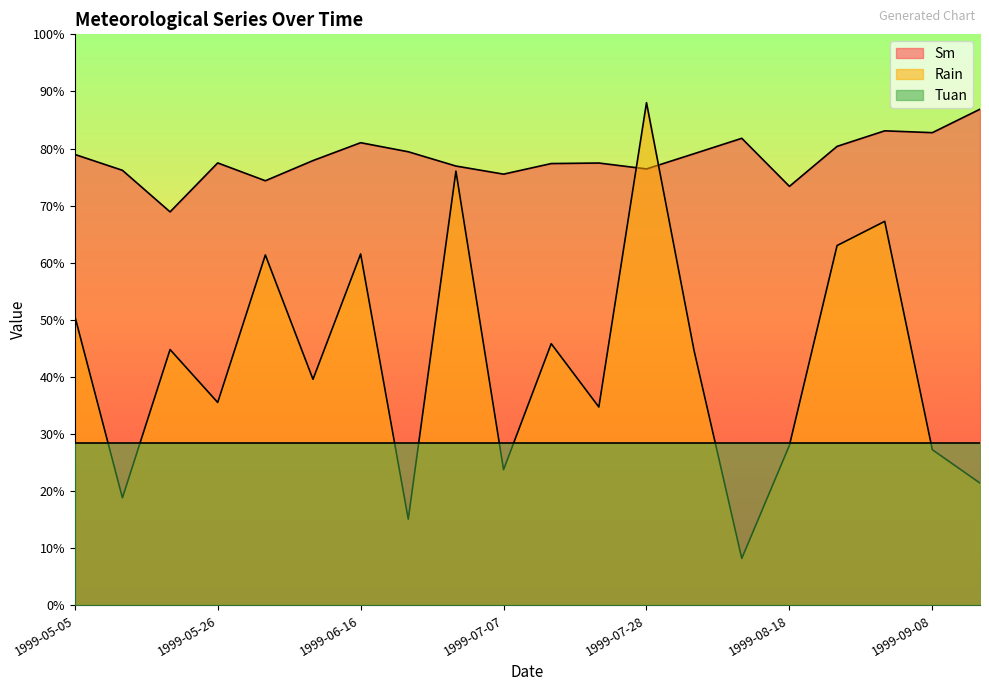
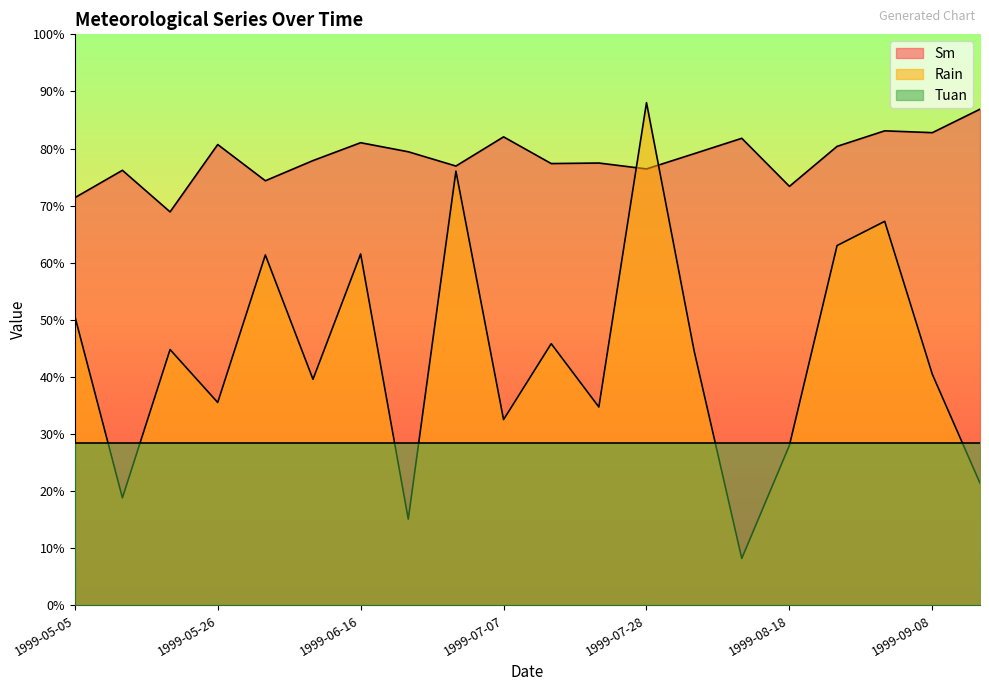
Sm, 1999-05-05: 79% -> 71%
Sm, 1999-05-26: 77% -> 81%
Sm, 1999-07-07: 76% -> 82%
Rain, 1999-07-07: 24% -> 33%
Rain, 1999-09-08: 27% -> 40%
